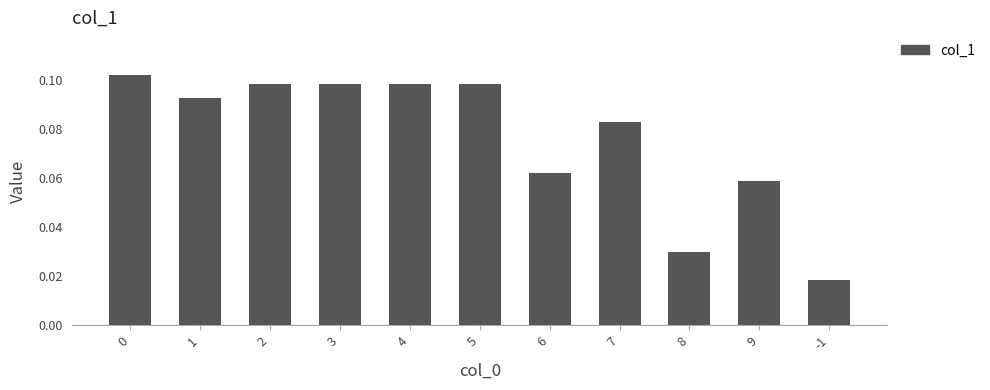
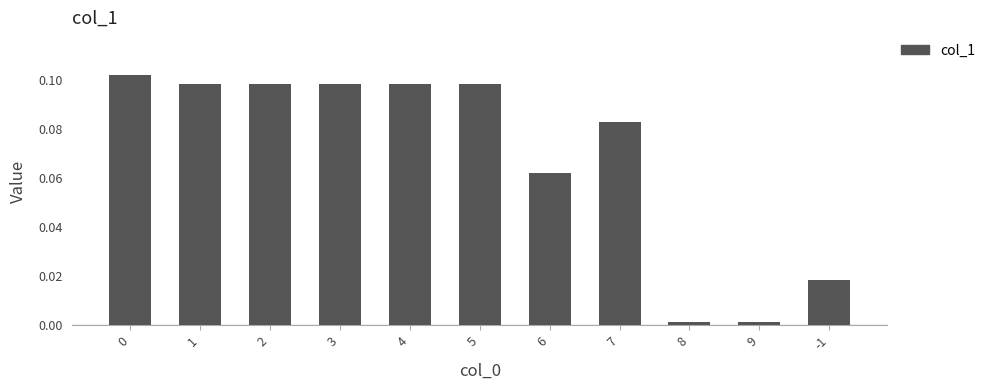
1: 0.093 -> 0.098
8: 0.030 -> 0.001
9: 0.059 -> 0.001
